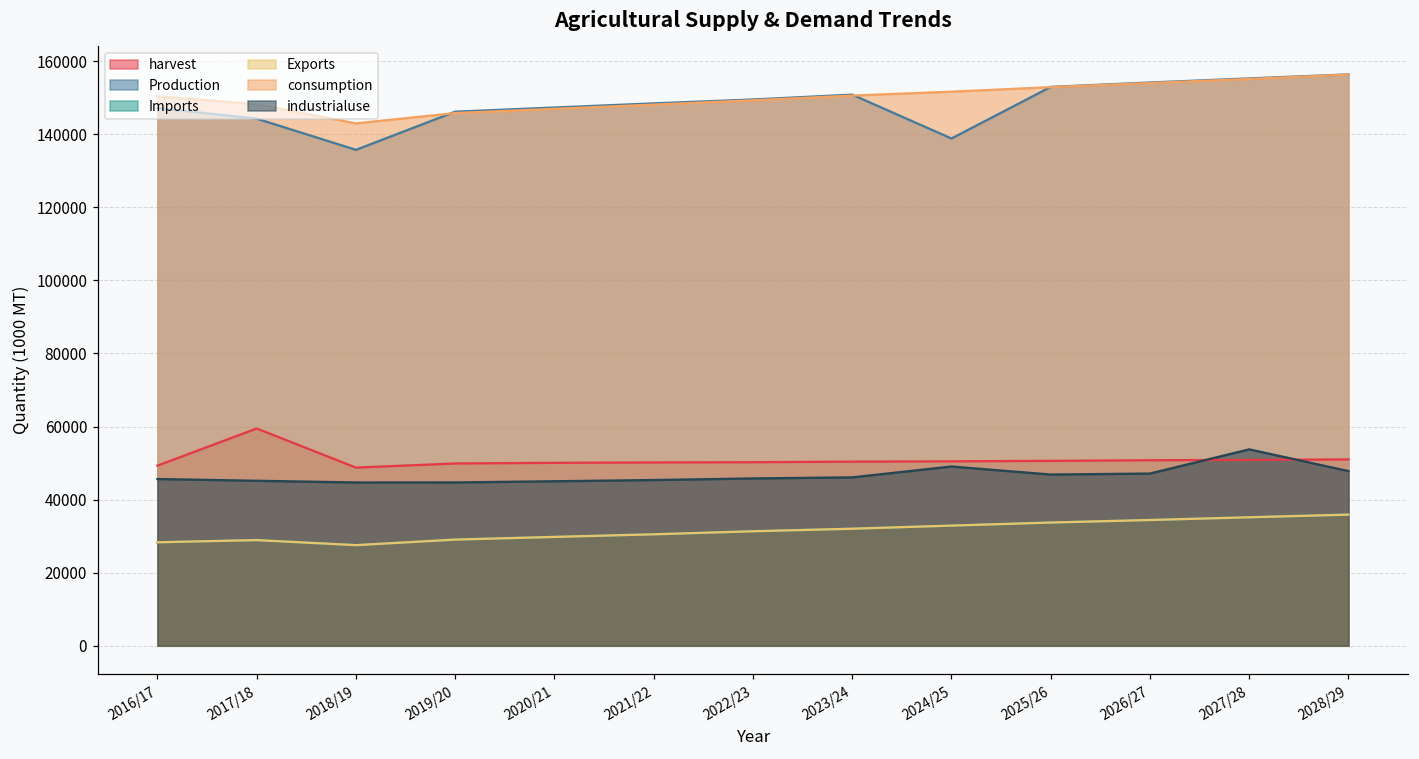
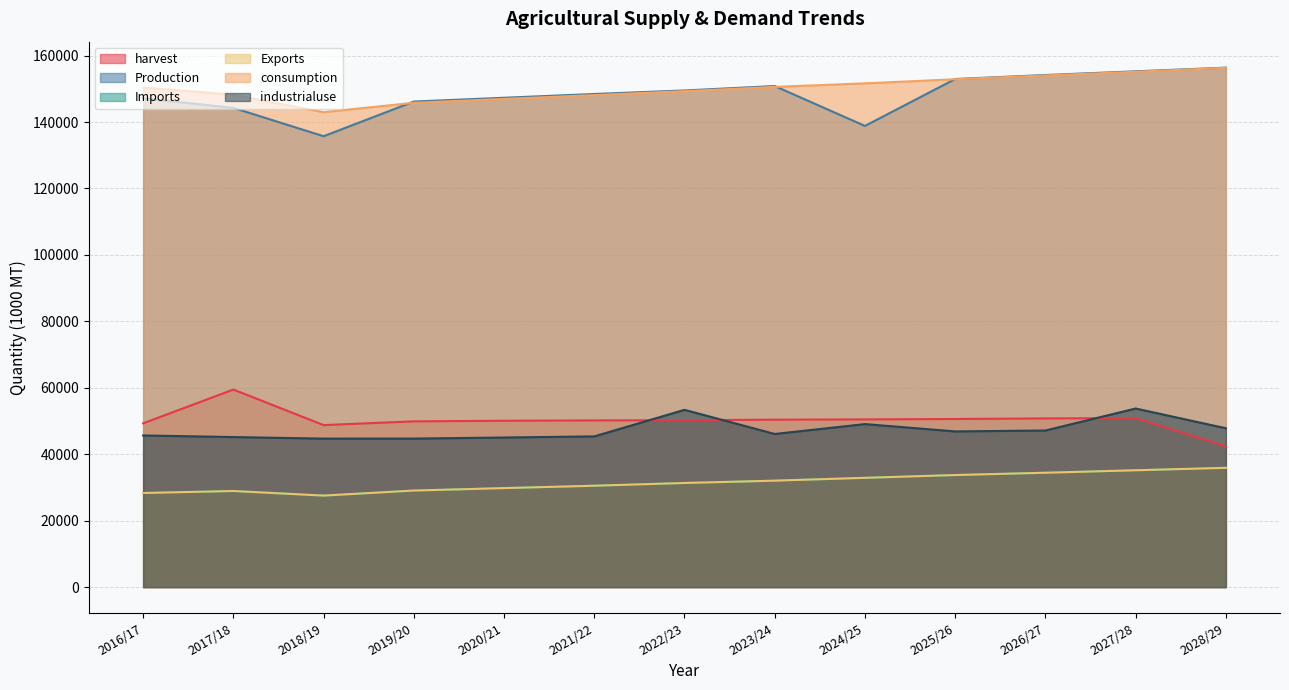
industrialuse, 2022/23: 46000 -> 53000
harvest, 2028/29: 51000 -> 42000
